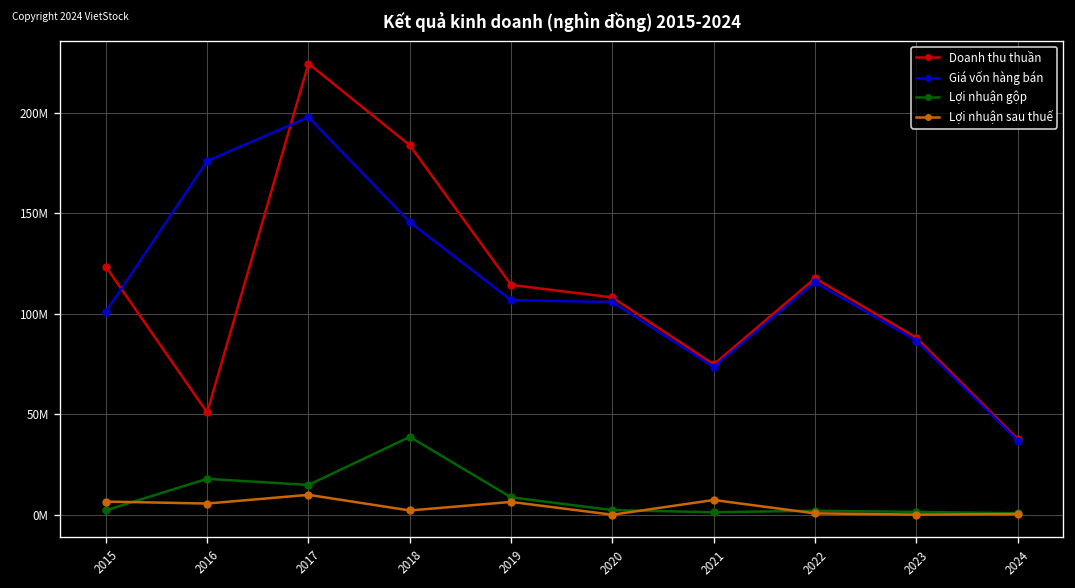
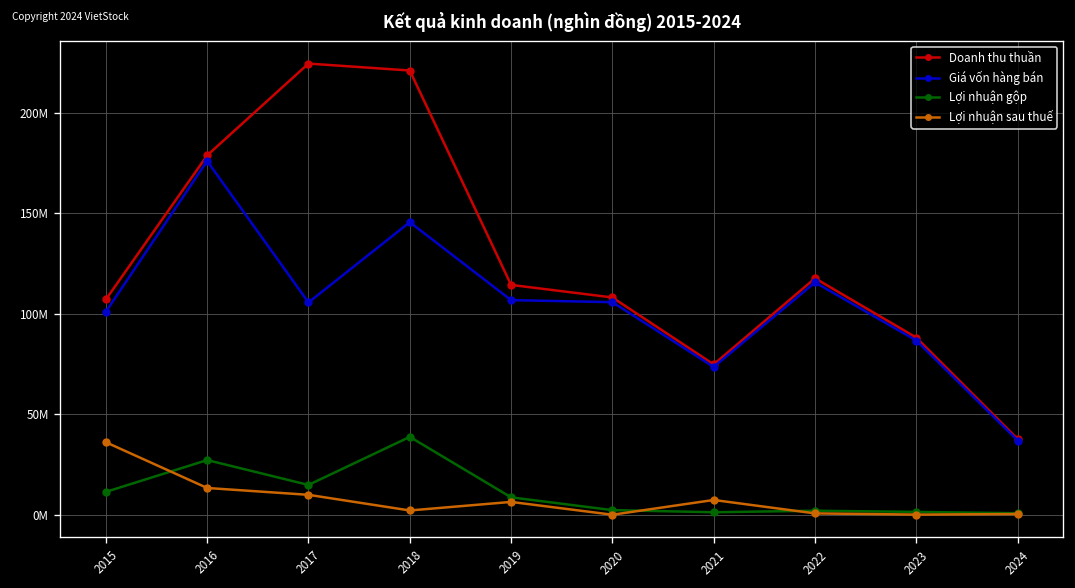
Doanh thu thuần, 2015: 124000000 -> 107000000
Lợi nhuận gộp, 2015: 2000000 -> 11000000
Lợi nhuận sau thuế, 2015: 7000000 -> 36000000
Doanh thu thuần, 2016: 51000000 -> 179000000
Lợi nhuận gộp, 2016: 18000000 -> 27000000
Lợi nhuận sau thuế, 2016: 6000000 -> 13000000
Giá vốn hàng bán, 2017: 198000000 -> 106000000
Doanh thu thuần, 2018: 184000000 -> 221000000
